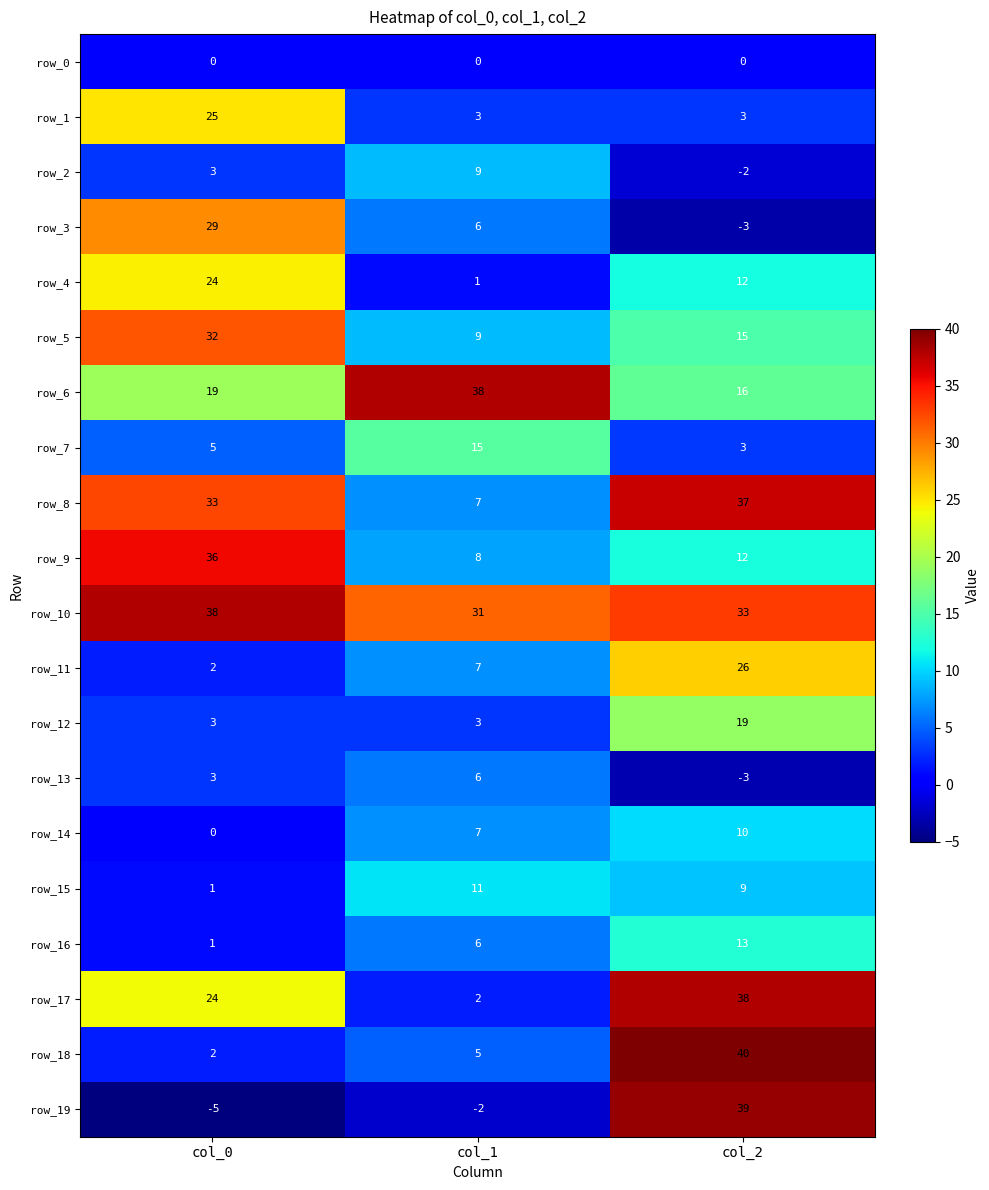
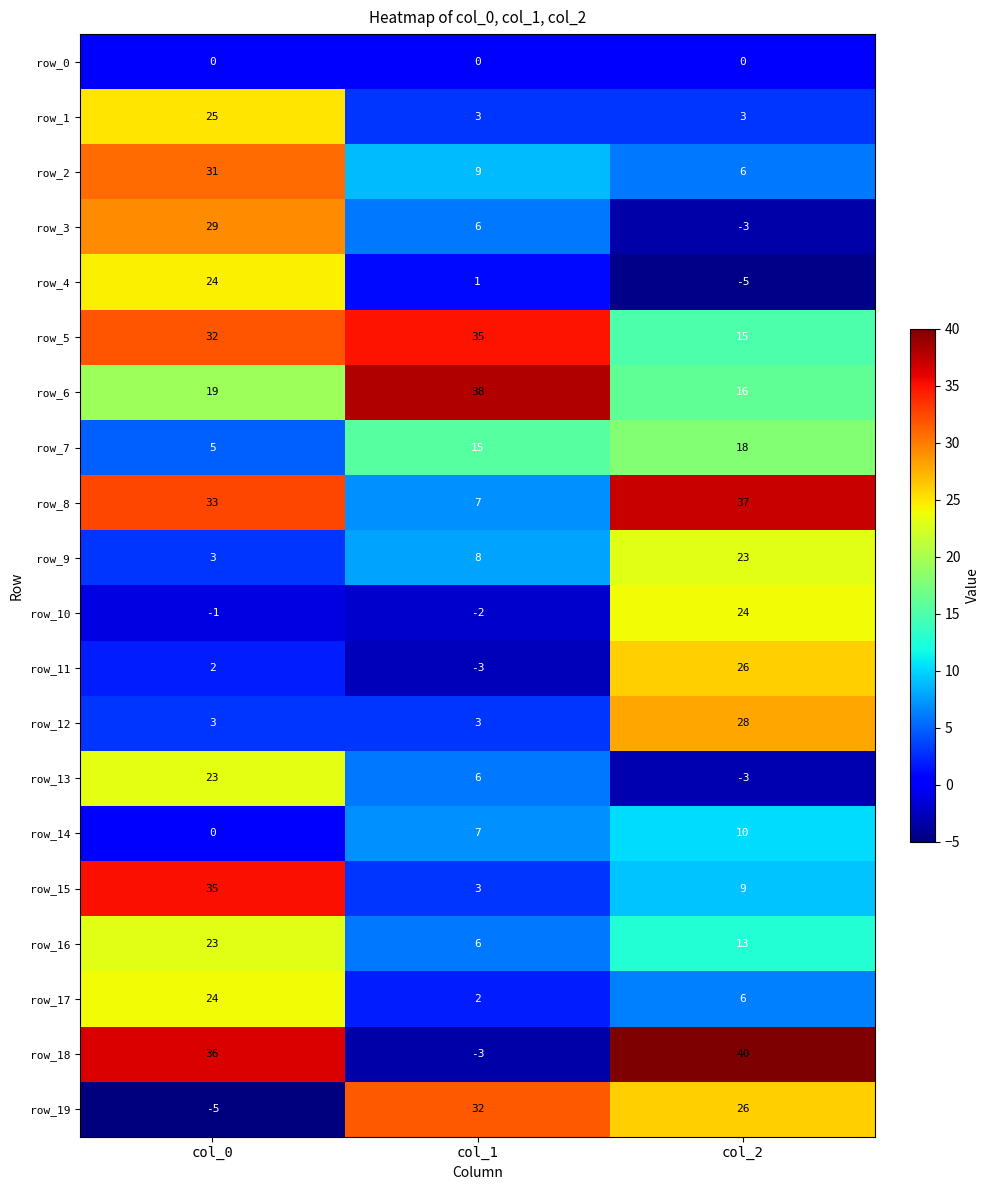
row_2, col_0: 3 -> 31
row_2, col_2: -2 -> 6
row_4, col_2: 12 -> -5
row_5, col_1: 9 -> 35
row_7, col_2: 3 -> 18
row_9, col_0: 36 -> 3
row_9, col_2: 12 -> 23
row_10, col_0: 38 -> -1
row_10, col_1: 31 -> -2
row_10, col_2: 33 -> 24
row_11, col_1: 7 -> -3
row_12, col_2: 19 -> 28
row_13, col_0: 3 -> 23
row_15, col_0: 1 -> 35
row_15, col_1: 11 -> 3
row_16, col_0: 1 -> 23
row_17, col_2: 38 -> 6
row_18, col_0: 2 -> 36
row_18, col_1: 5 -> -3
row_19, col_1: -2 -> 32
row_19, col_2: 39 -> 26
